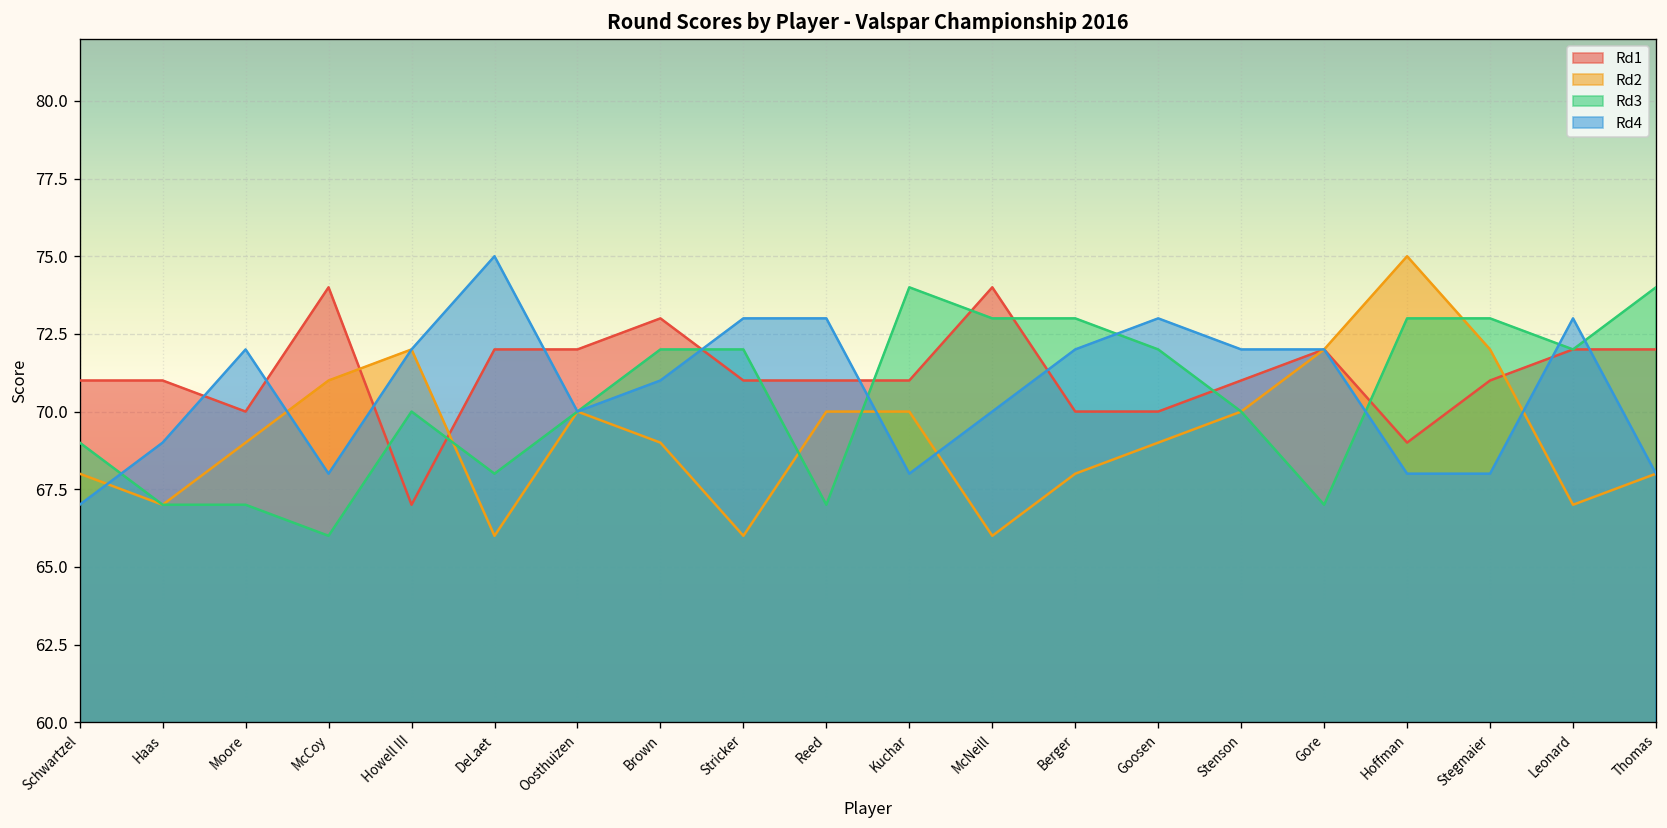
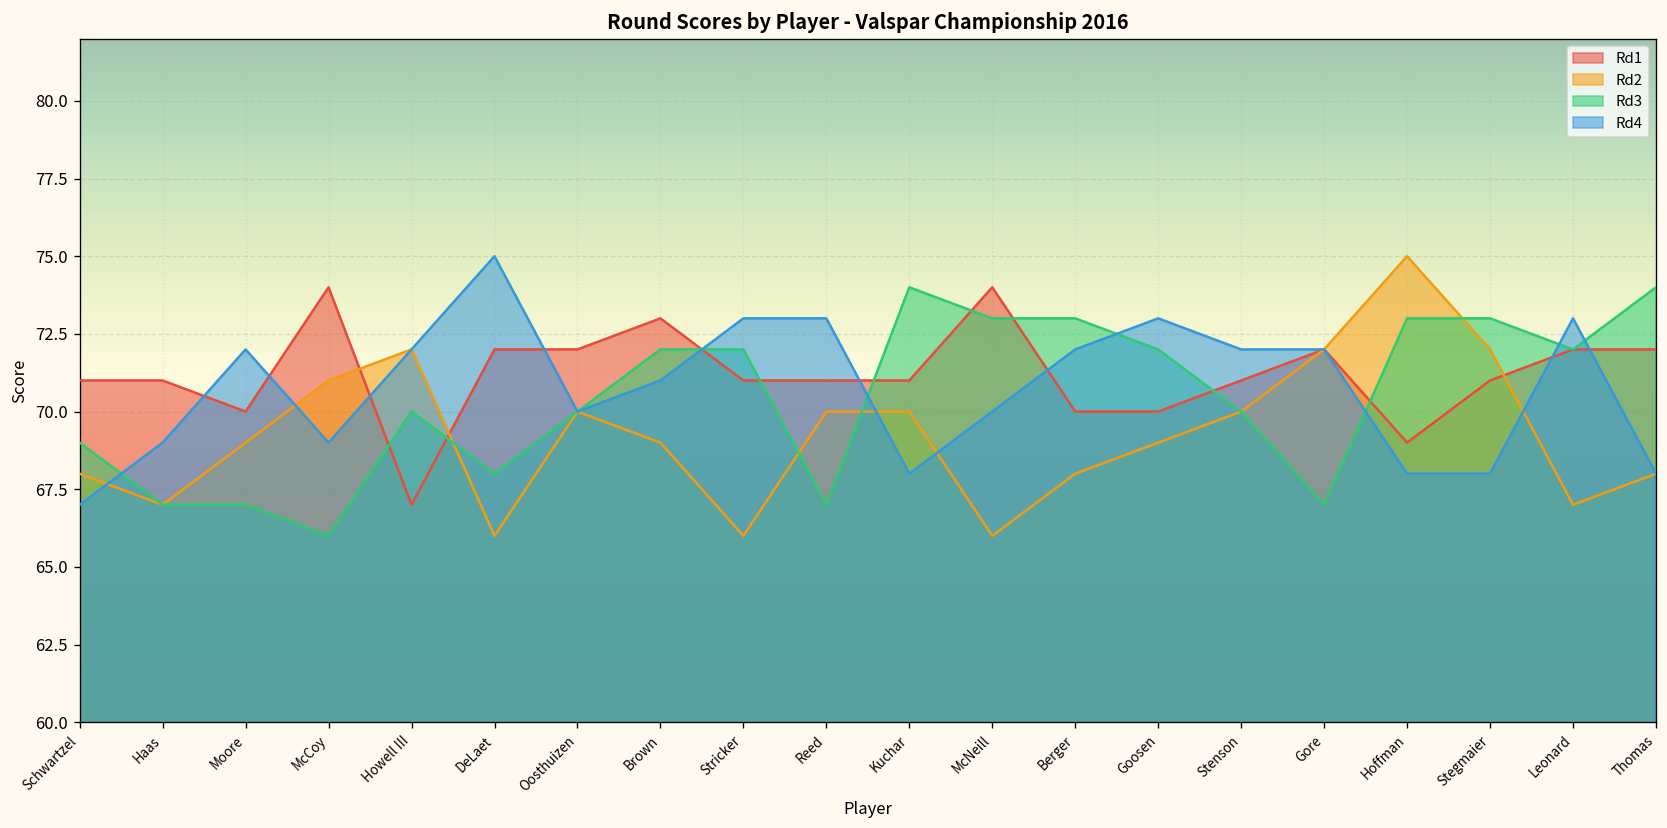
Rd4, McCoy: 68 -> 69
